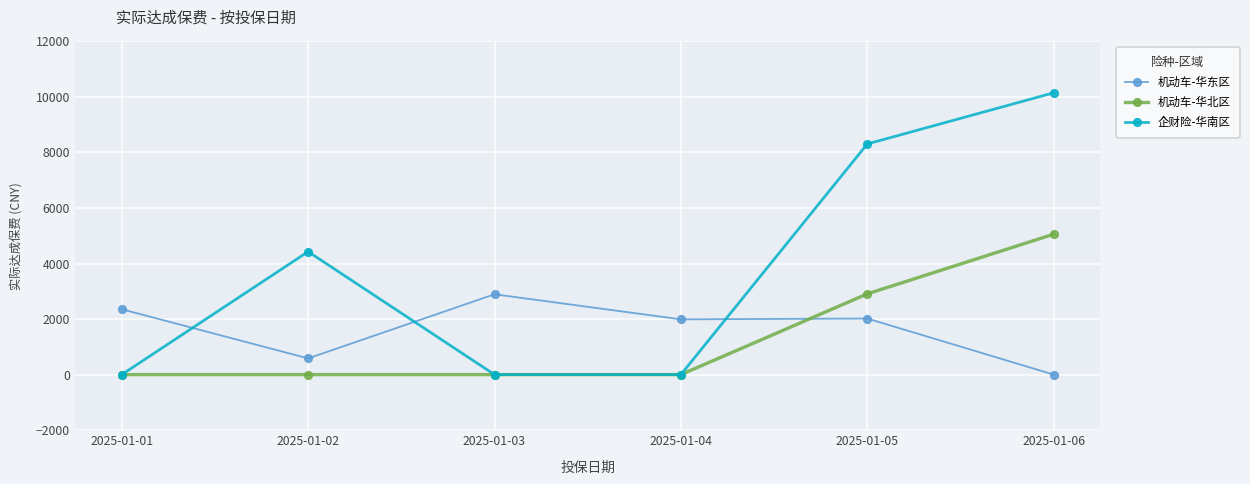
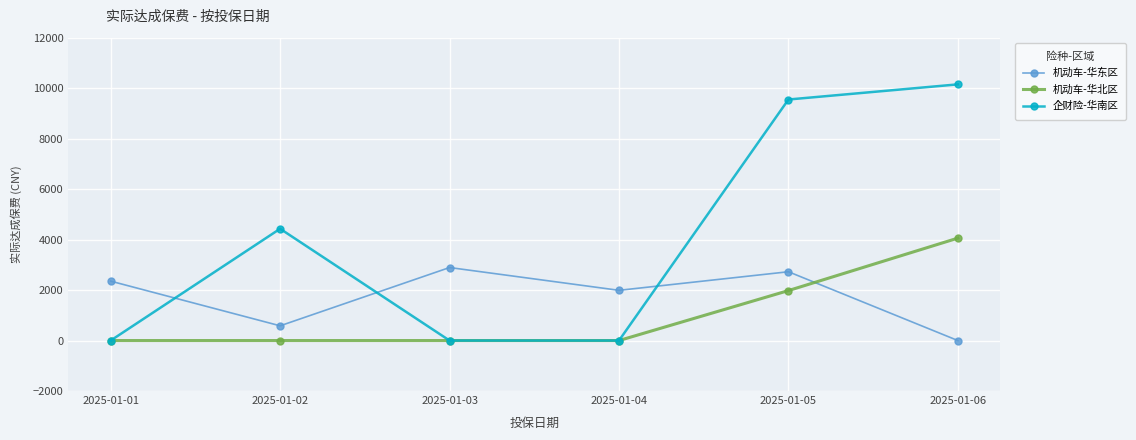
机动车-华东区, 2025-01-05: 2000 -> 2700
机动车-华北区, 2025-01-05: 2900 -> 2000
企财险-华南区, 2025-01-05: 8300 -> 9600
机动车-华北区, 2025-01-06: 5100 -> 4100
